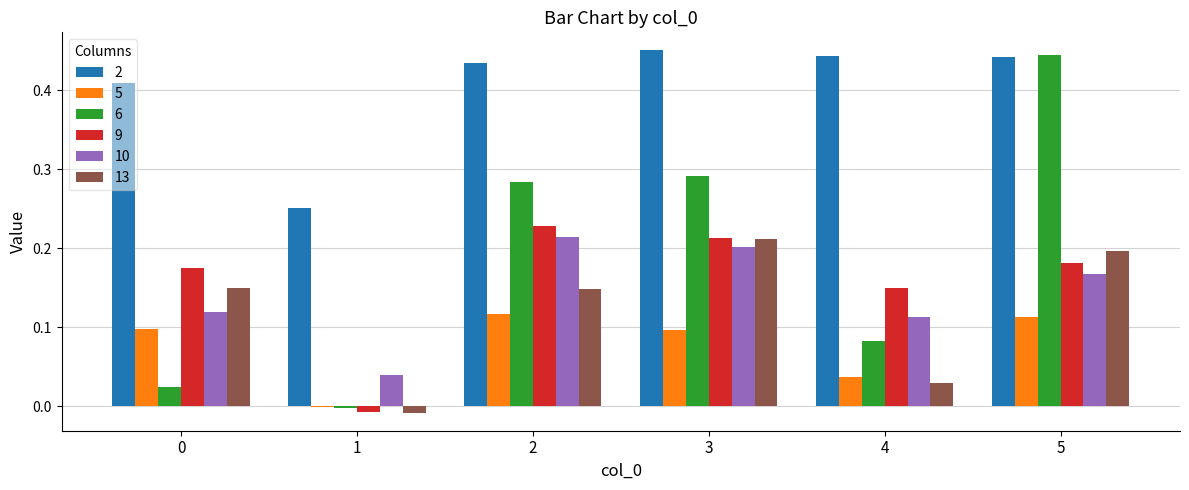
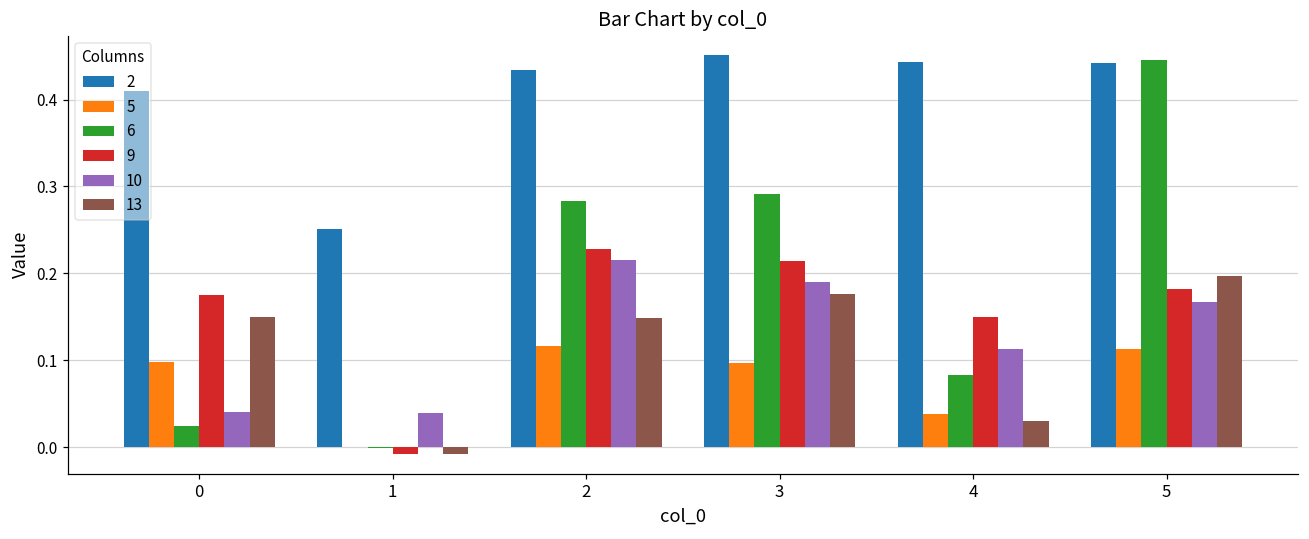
10, 0: 0.12 -> 0.04
10, 3: 0.20 -> 0.19
13, 3: 0.21 -> 0.18
